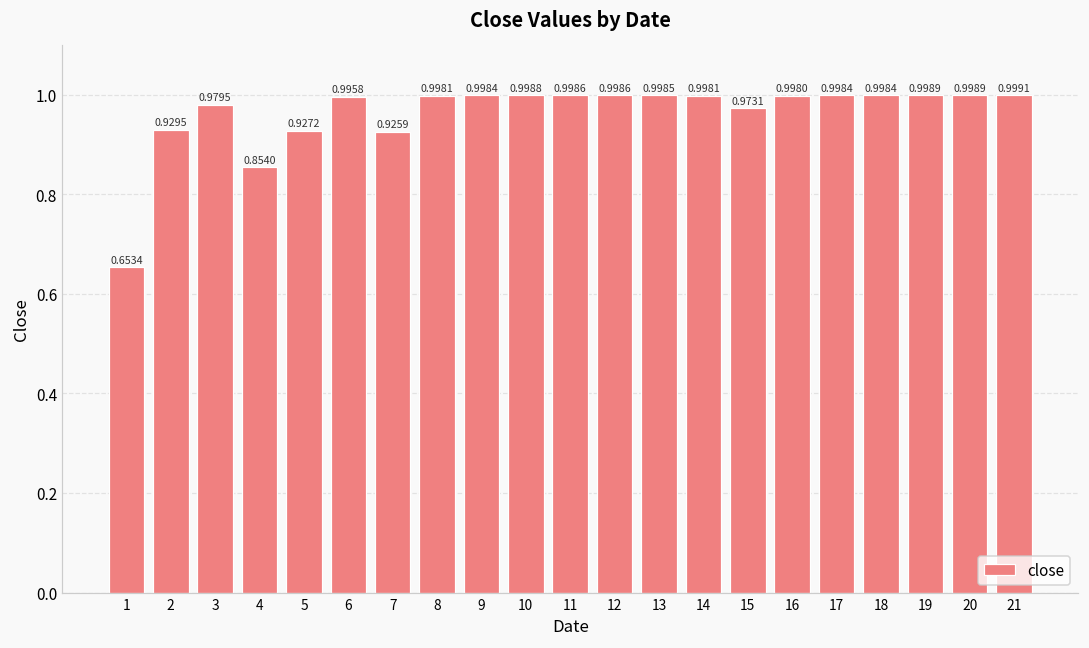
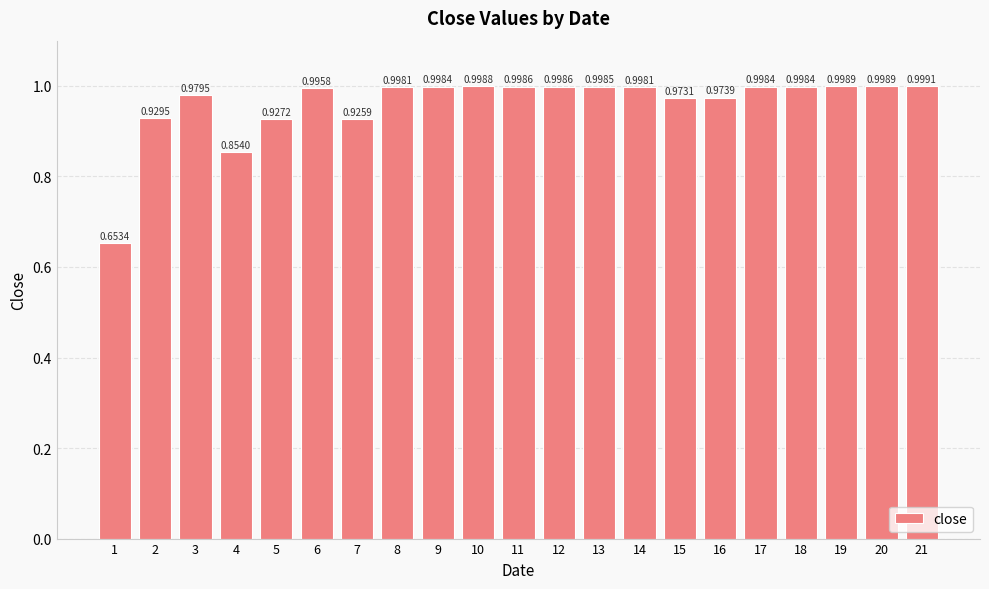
16: 0.9980 -> 0.9739
